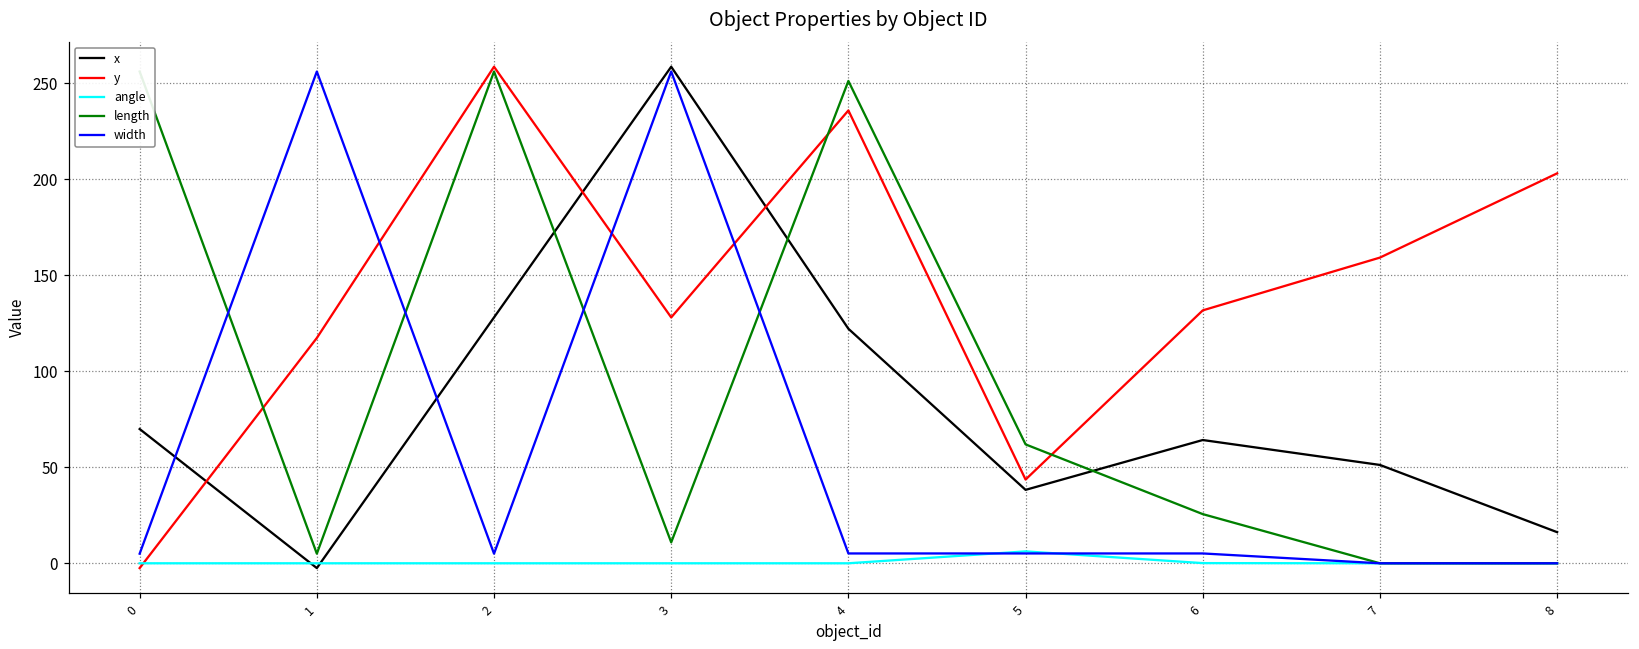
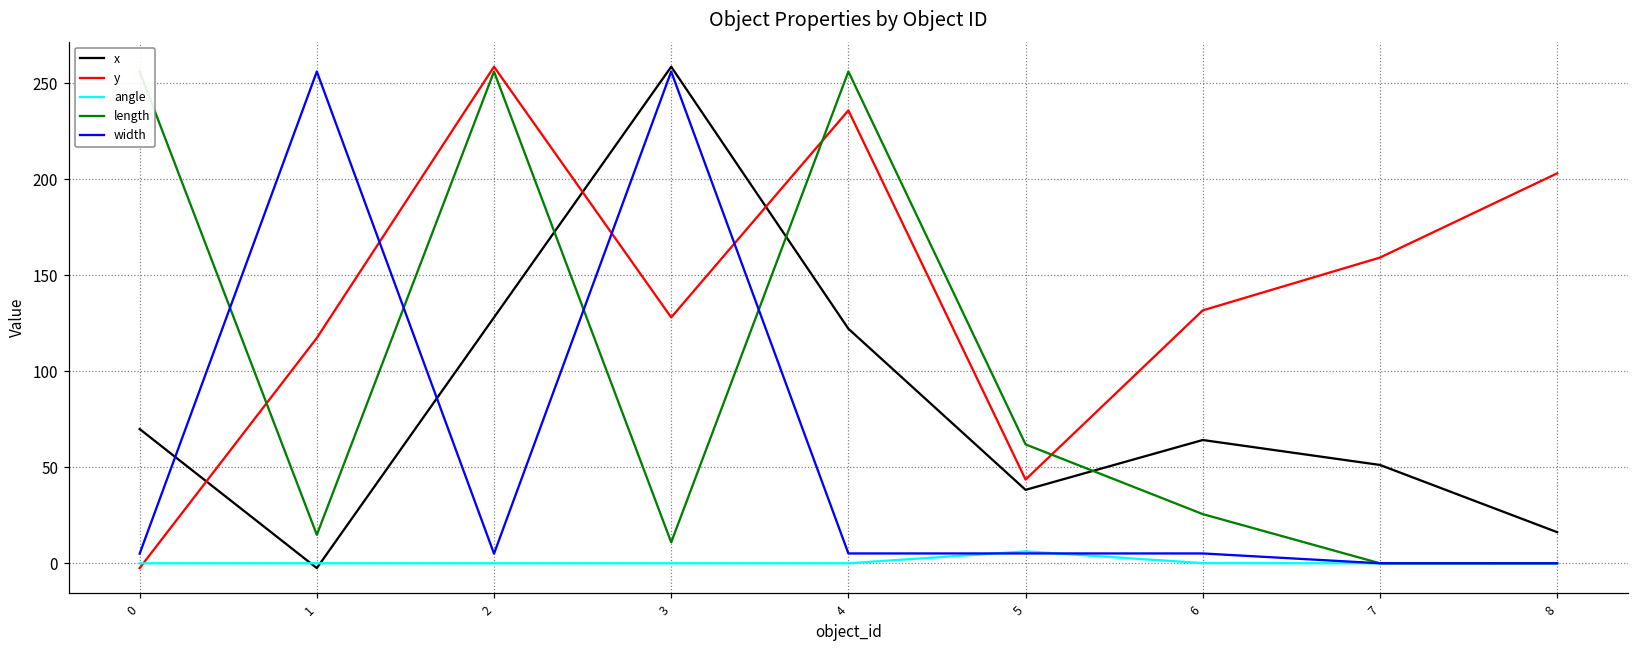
length, 1: 5 -> 15
length, 4: 251 -> 256
